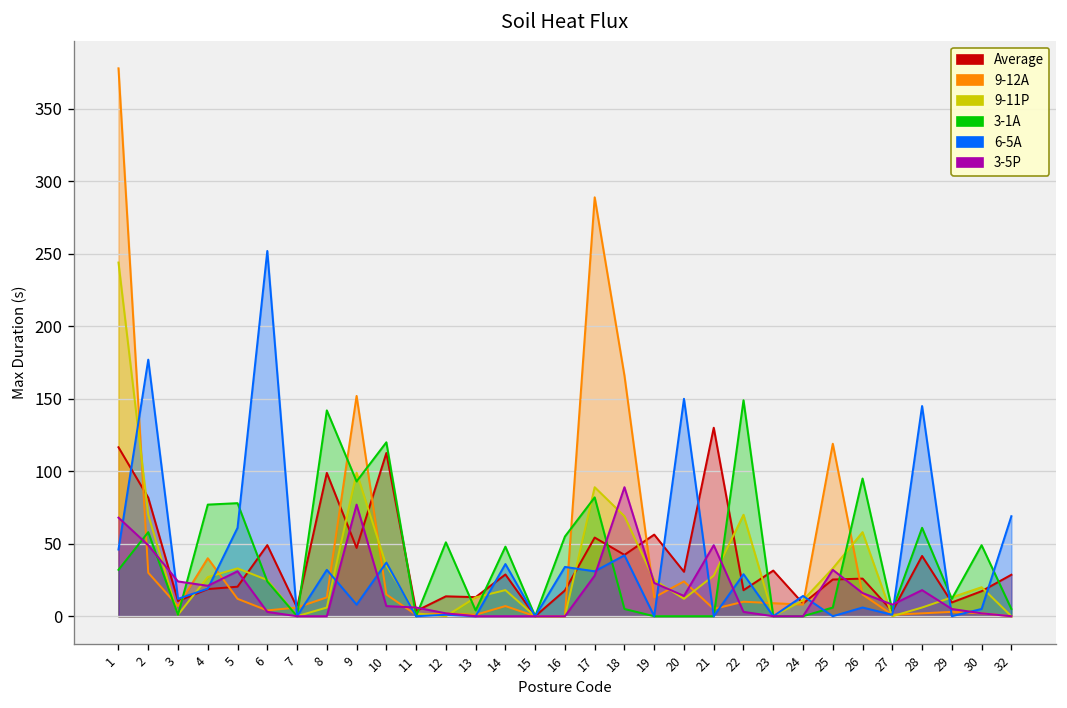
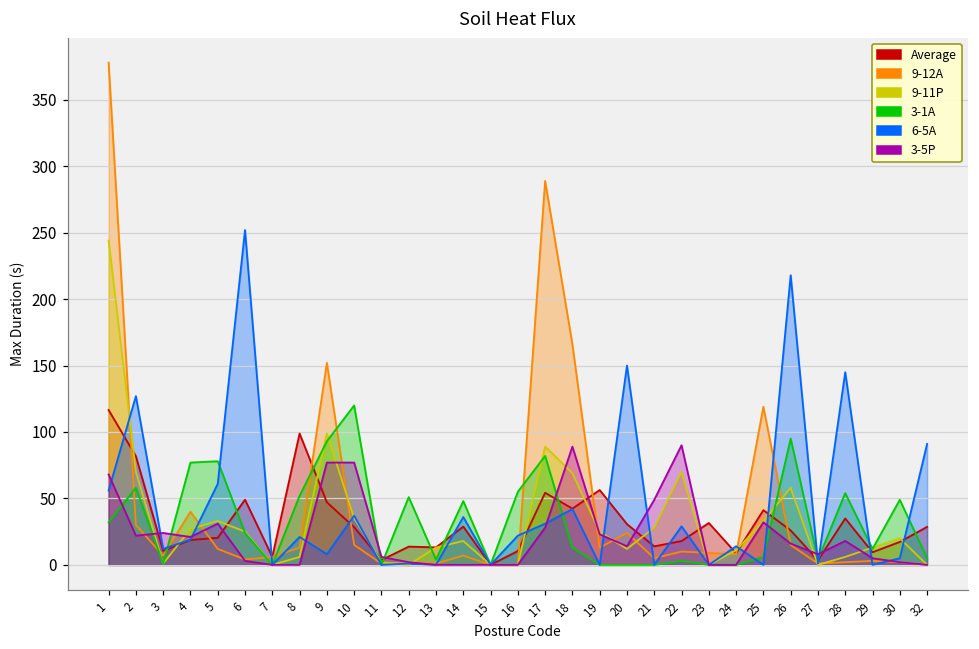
6-5A, 1: 46 -> 56
6-5A, 2: 177 -> 127
3-5P, 2: 49 -> 22
3-1A, 8: 142 -> 52
6-5A, 8: 32 -> 21
Average, 10: 113 -> 28
3-5P, 10: 7 -> 77
Average, 16: 18 -> 10
6-5A, 16: 34 -> 22
3-1A, 18: 5 -> 13
Average, 21: 130 -> 14
3-1A, 22: 149 -> 3
3-5P, 22: 3 -> 90
Average, 25: 25 -> 41
6-5A, 26: 6 -> 218
Average, 28: 42 -> 35
3-1A, 28: 61 -> 54
6-5A, 32: 69 -> 91
